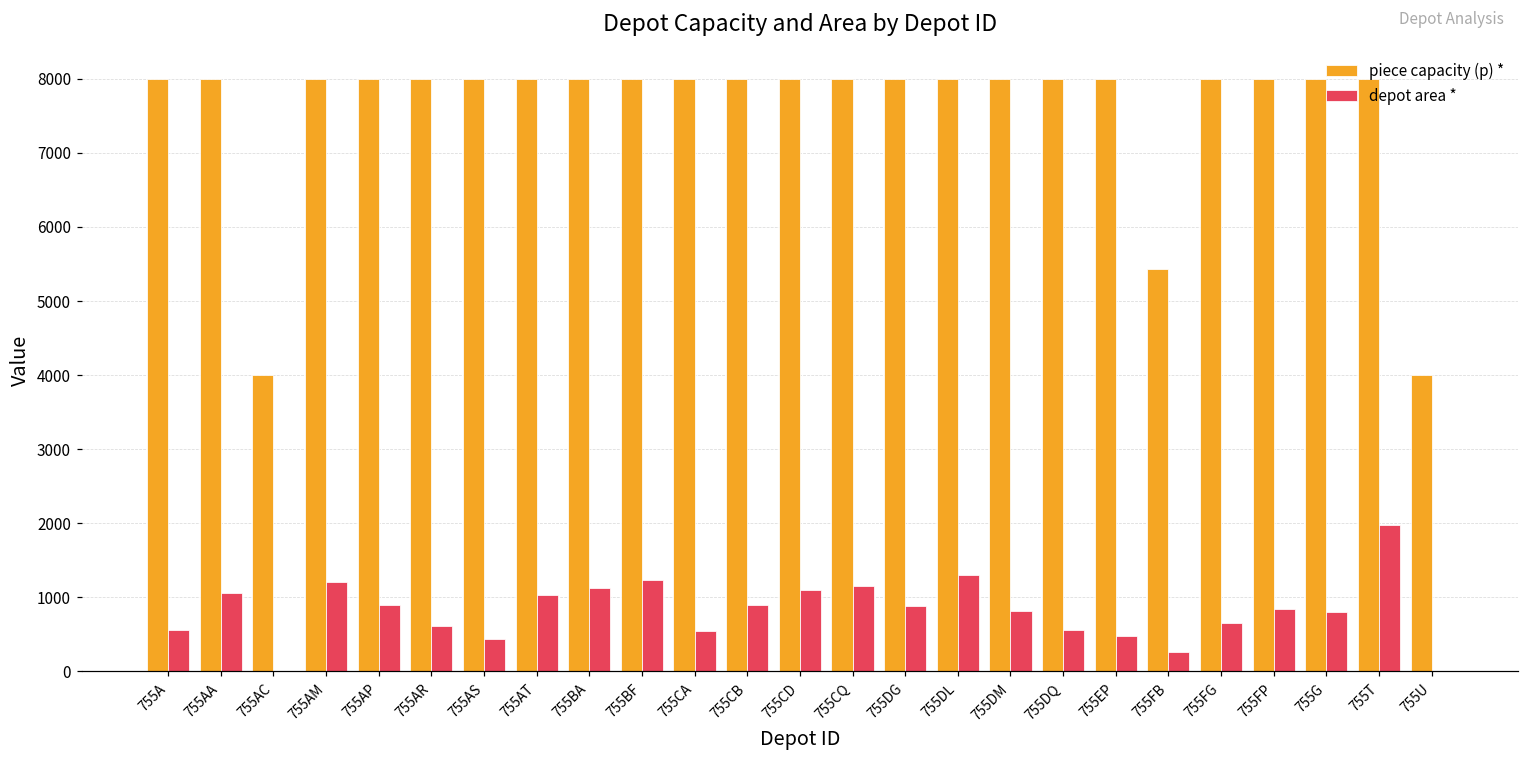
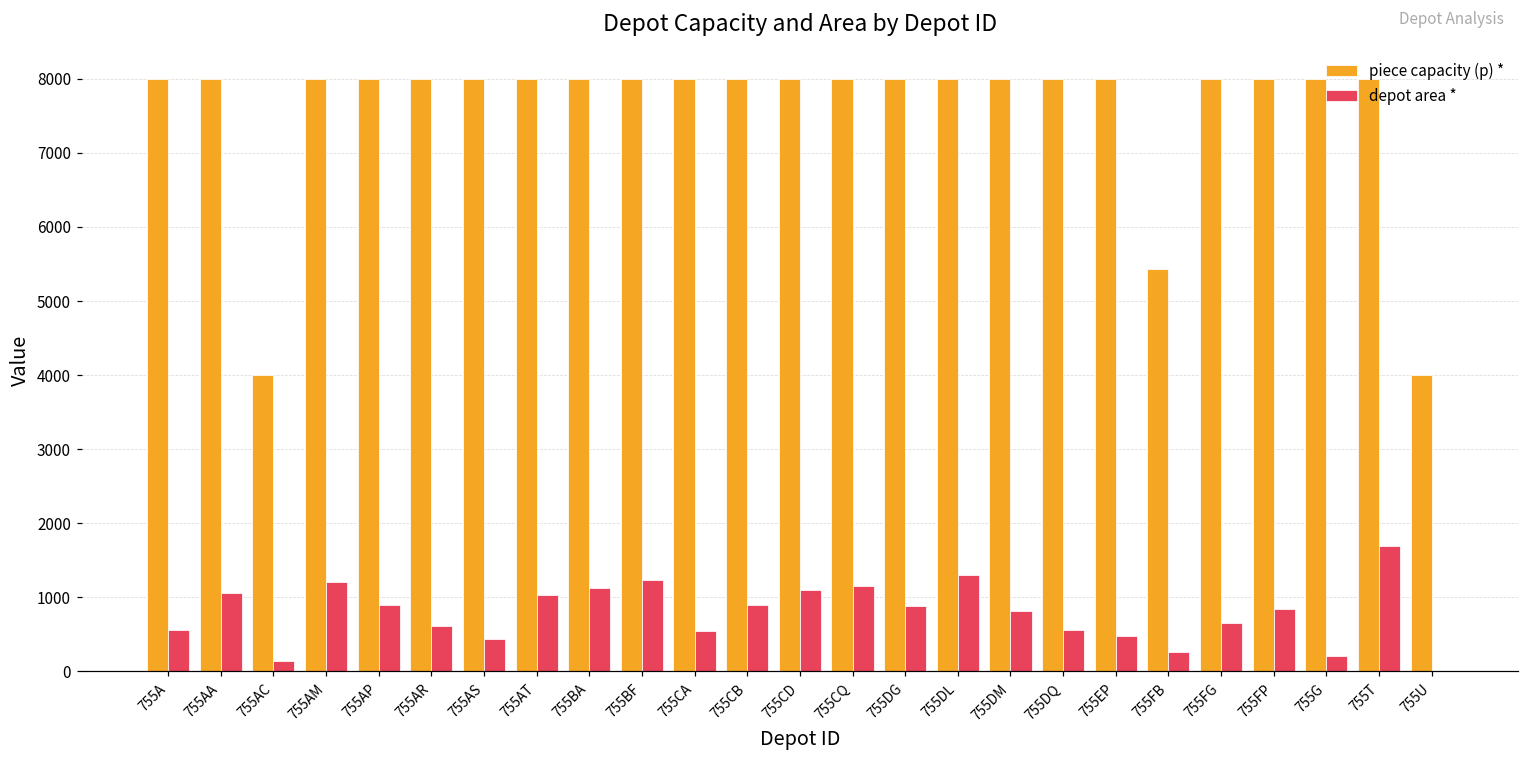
depot area *, 755AC: 0 -> 100
depot area *, 755G: 800 -> 200
depot area *, 755T: 2000 -> 1700
